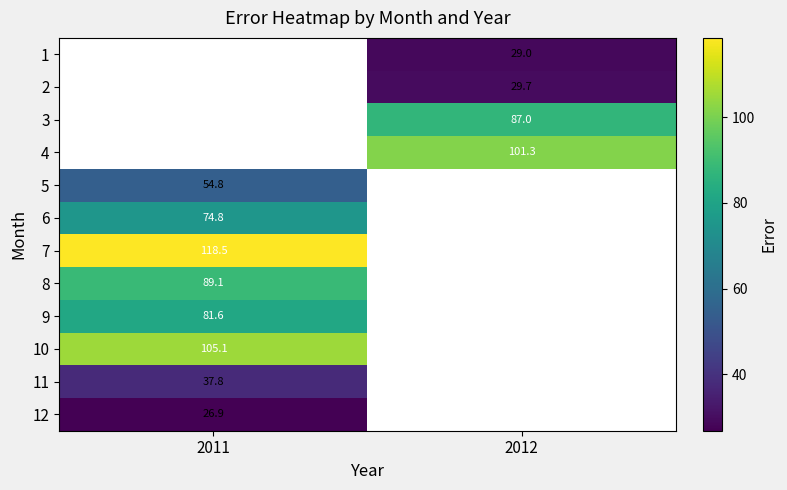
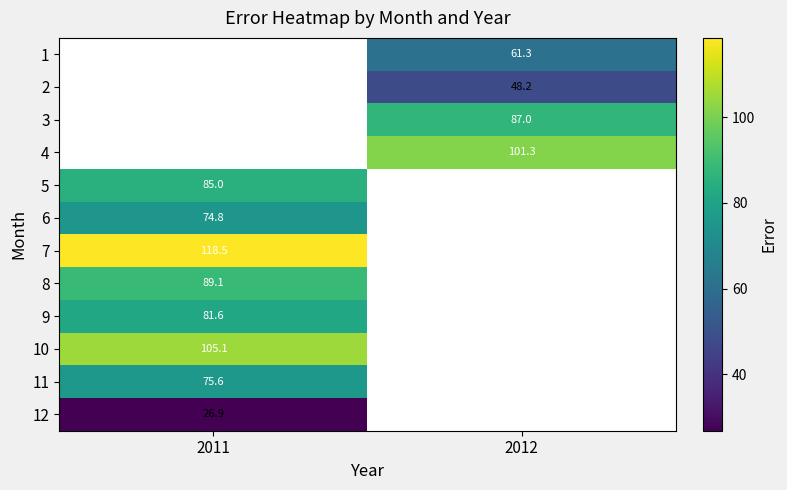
1, 2012: 29.0 -> 61.3
2, 2012: 29.7 -> 48.2
5, 2011: 54.8 -> 85.0
11, 2011: 37.8 -> 75.6
